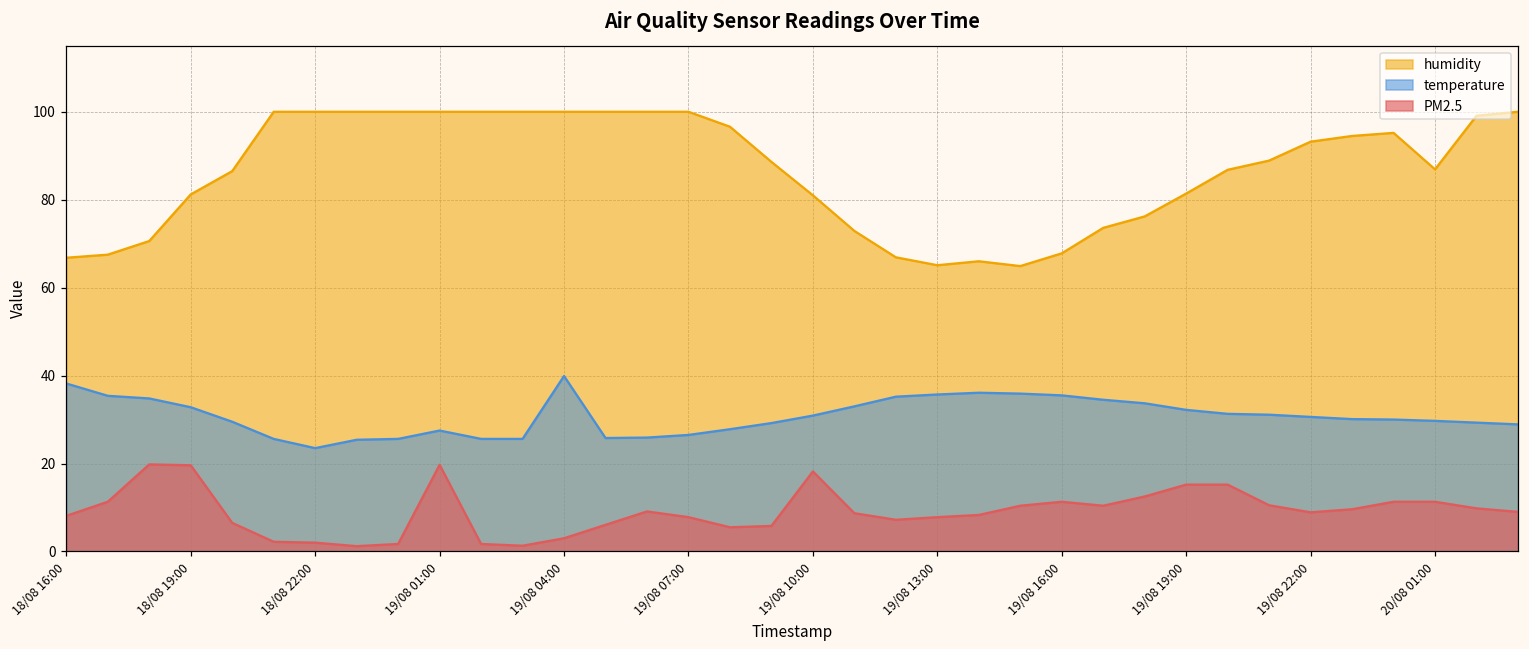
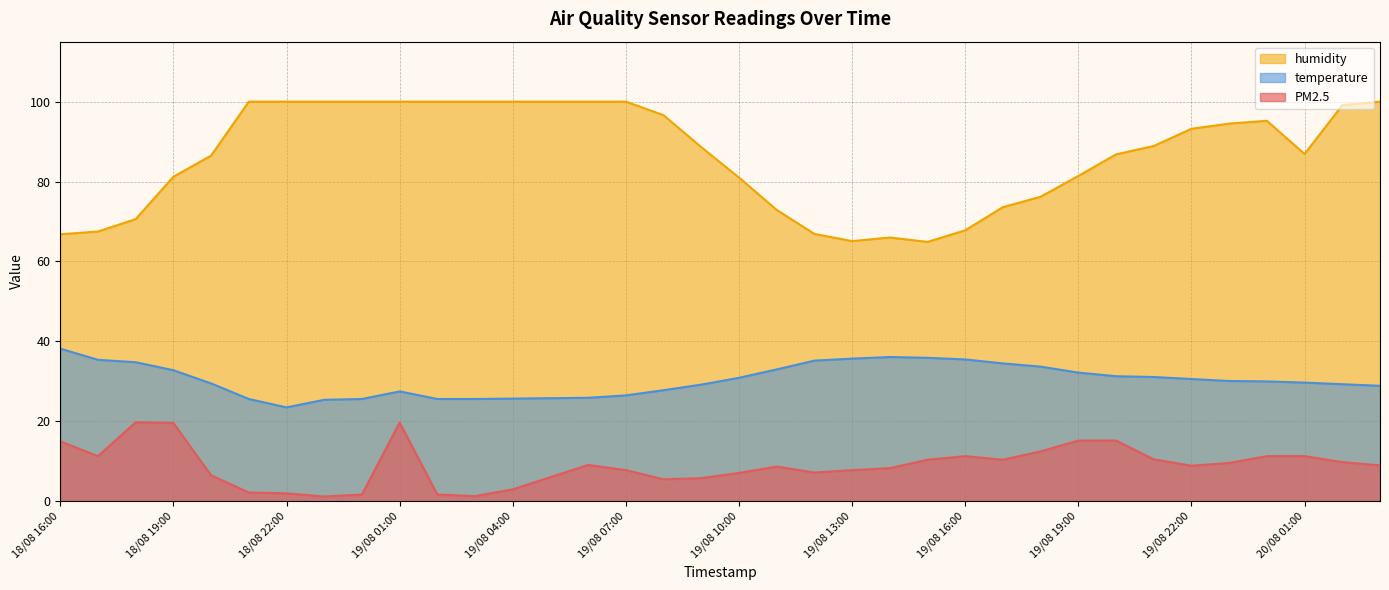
PM2.5, 18/08 16:00: 8 -> 15
temperature, 19/08 04:00: 40 -> 26
PM2.5, 19/08 10:00: 18 -> 7
